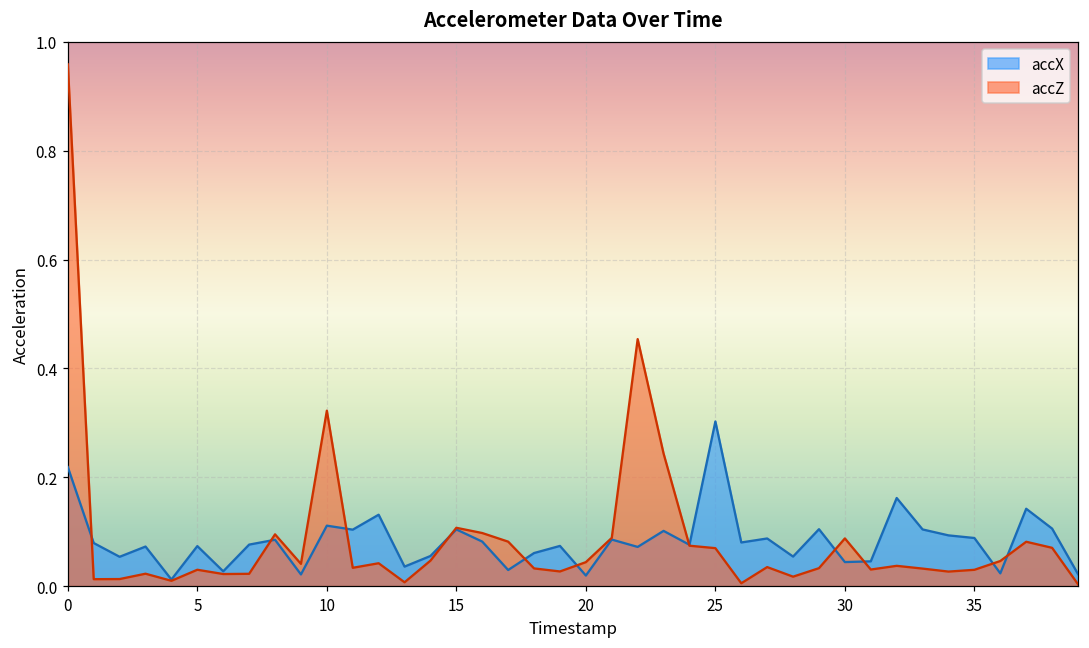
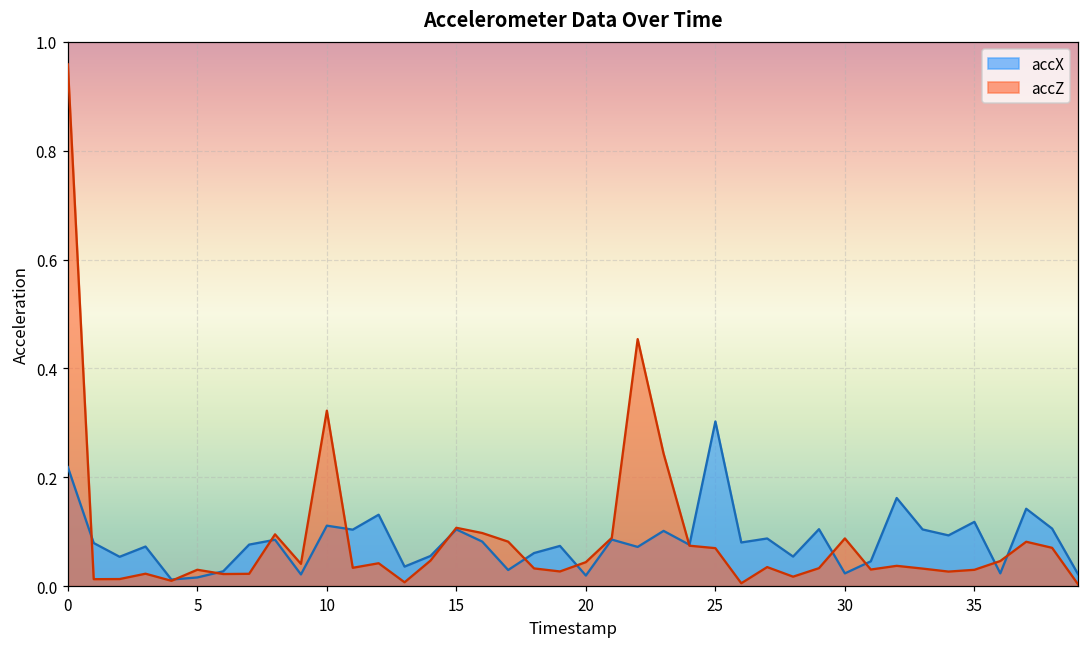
accX, 5: 0.07 -> 0.02
accX, 30: 0.04 -> 0.02
accX, 35: 0.09 -> 0.12
